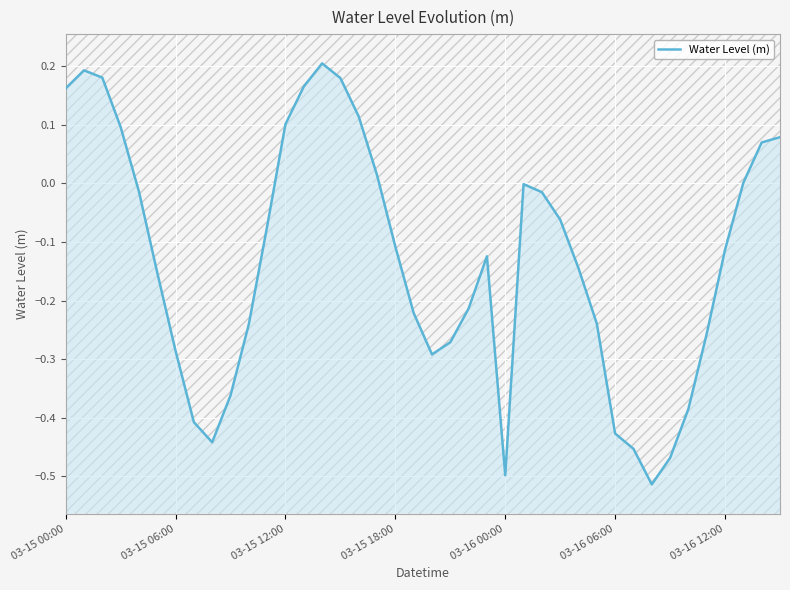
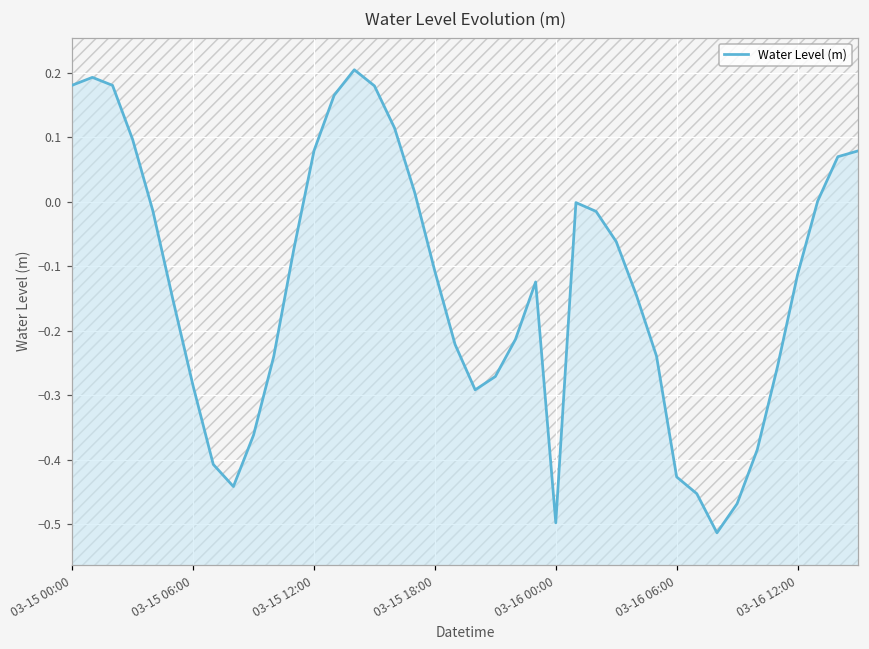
Water Level (m), 03-15 00:00: 0.16 -> 0.18
Water Level (m), 03-15 12:00: 0.10 -> 0.08
